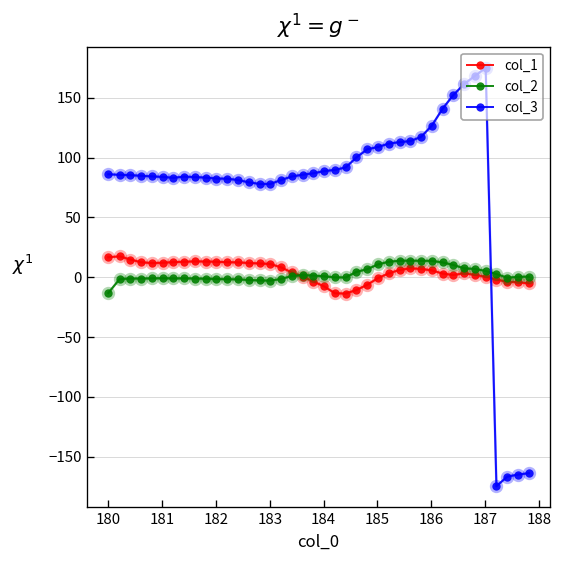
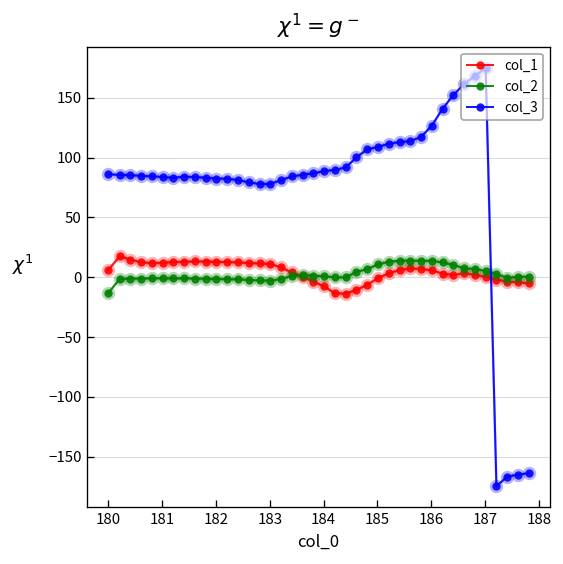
col_1, 180: 20 -> 10
